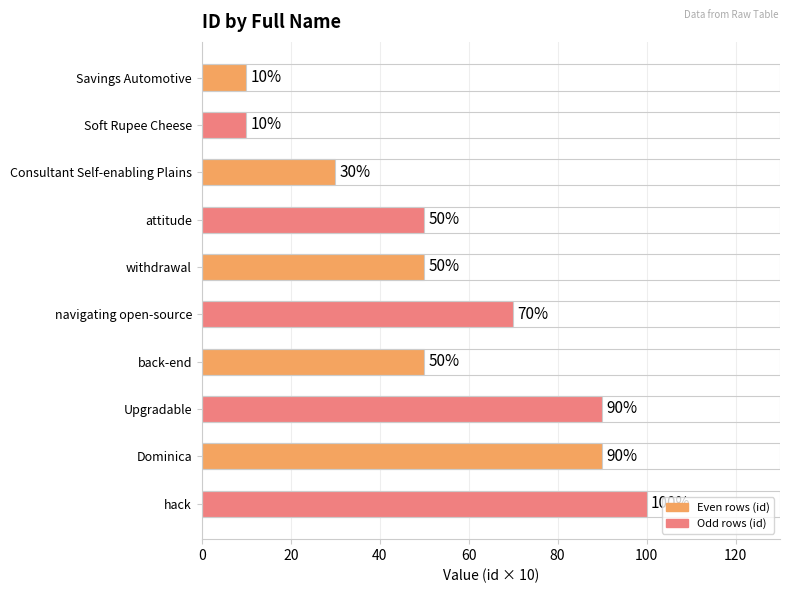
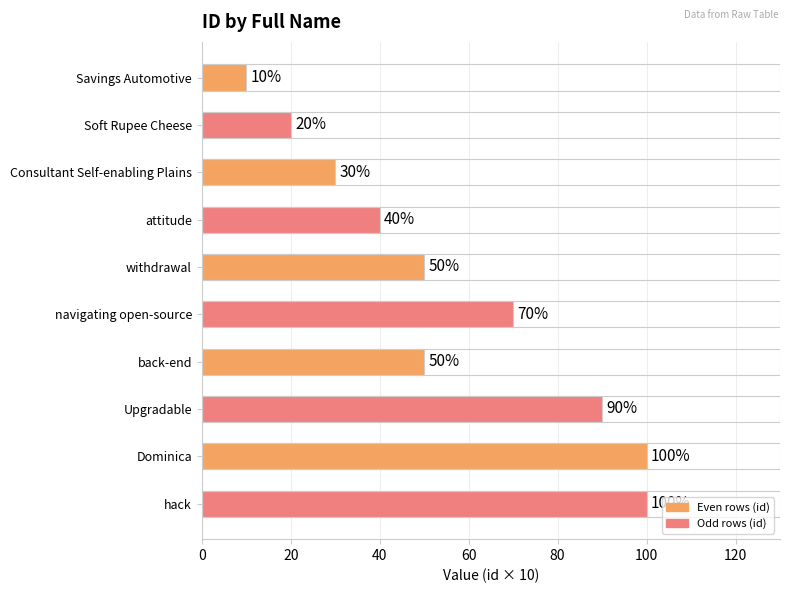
Soft Rupee Cheese: 10% -> 20%
attitude: 50% -> 40%
Dominica: 90% -> 100%
